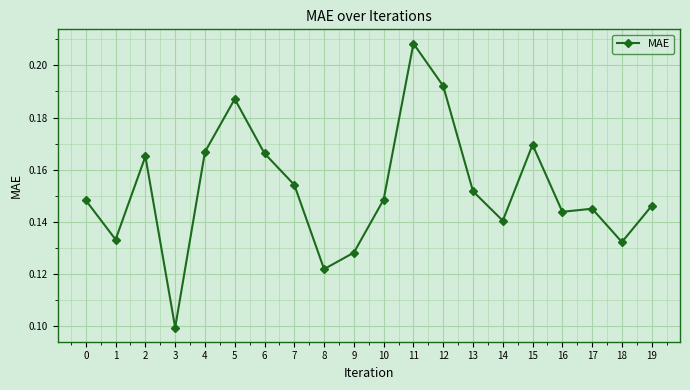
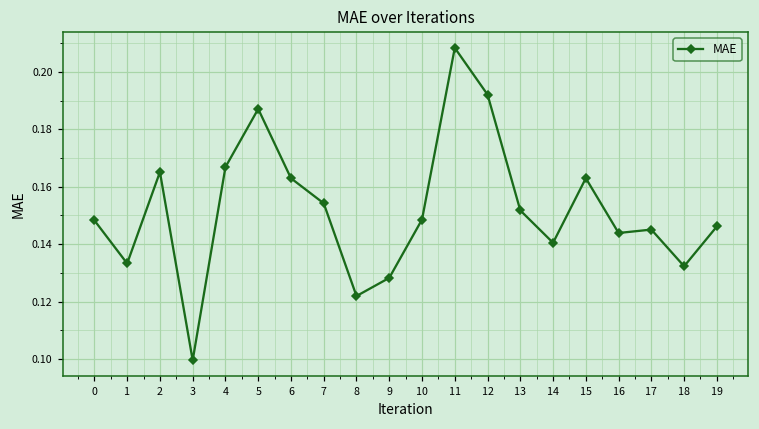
6: 0.166 -> 0.163
15: 0.170 -> 0.163
